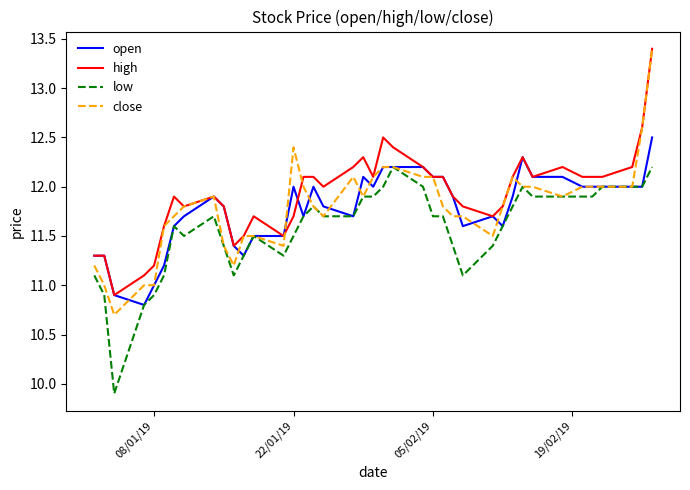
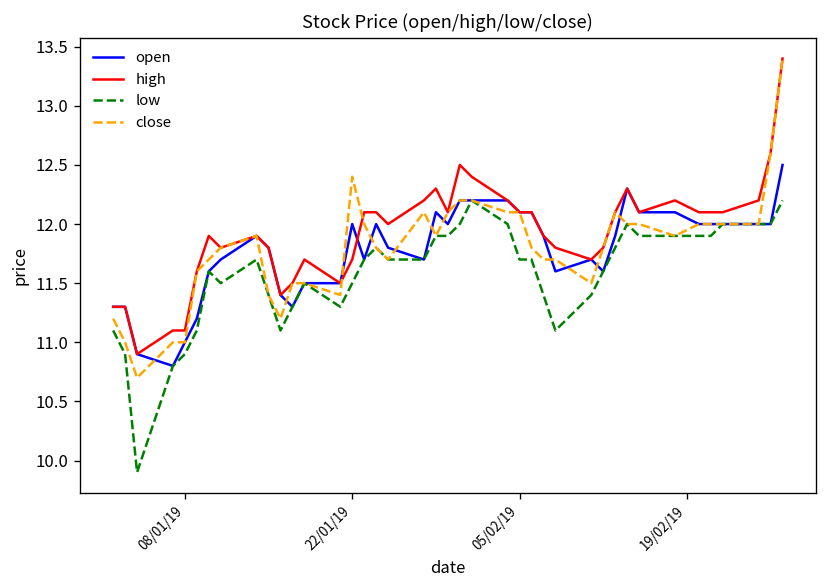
high, 08/01/19: 11.2 -> 11.1
